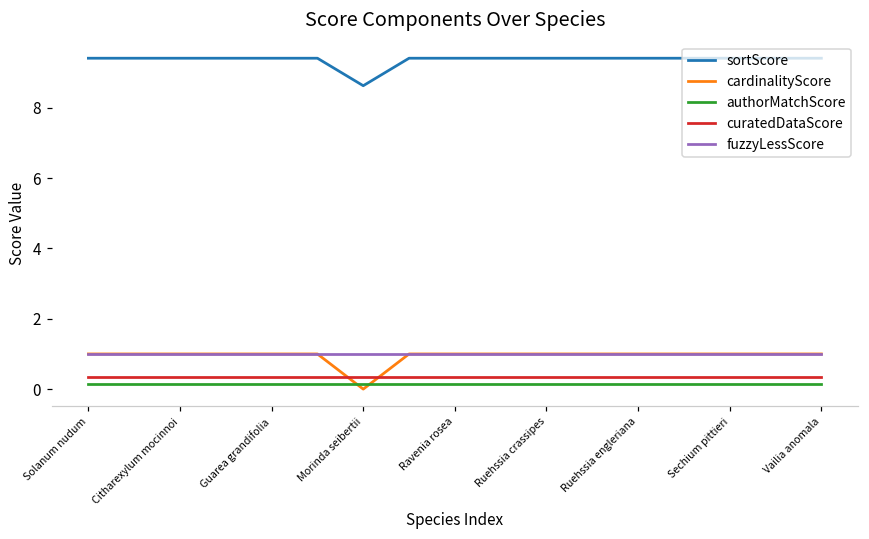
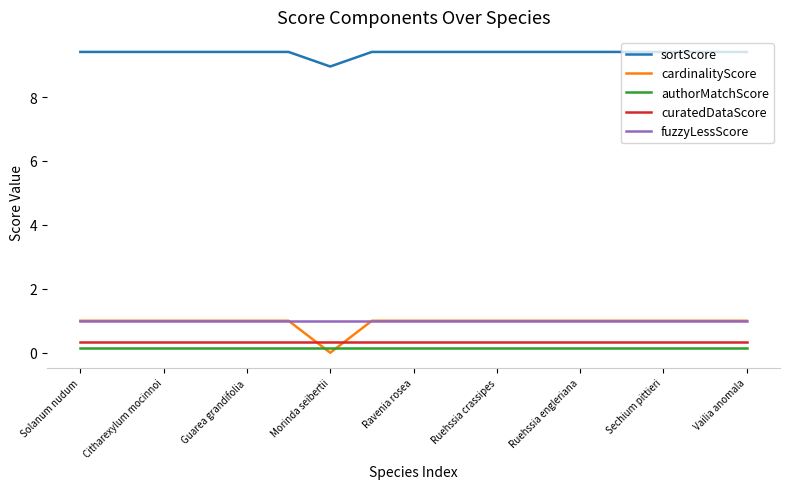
sortScore, Morinda seibertii: 8.6 -> 9.0
